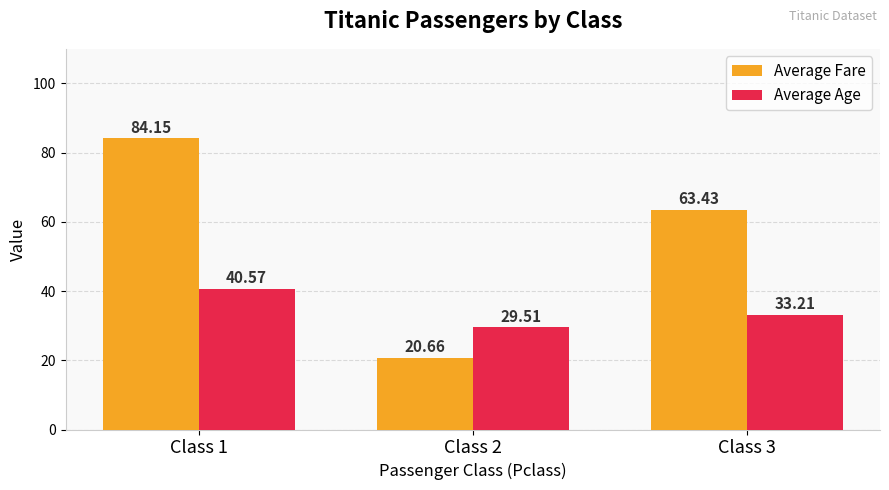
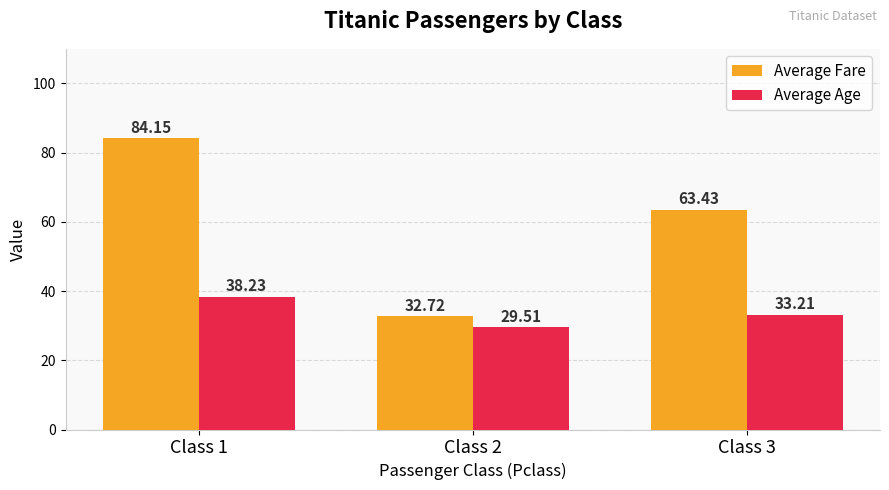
Average Age, Class 1: 40.57 -> 38.23
Average Fare, Class 2: 20.66 -> 32.72
